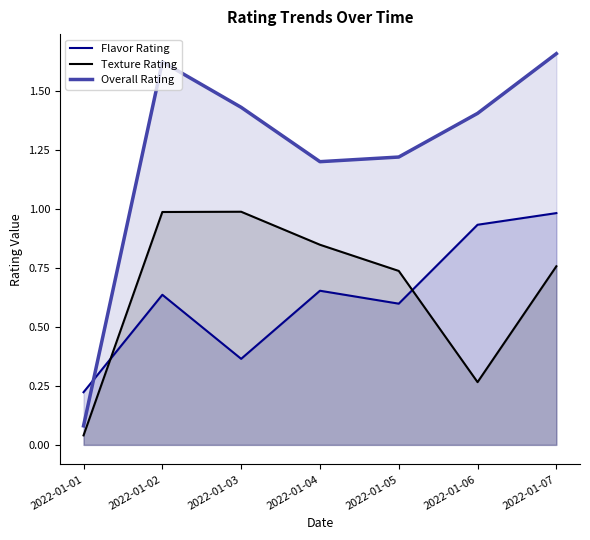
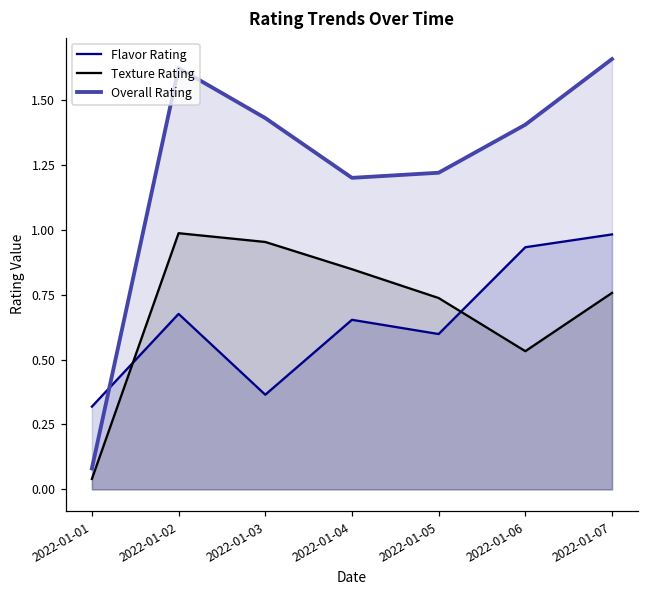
Flavor Rating, 2022-01-01: 0.22 -> 0.32
Flavor Rating, 2022-01-02: 0.64 -> 0.68
Texture Rating, 2022-01-03: 0.99 -> 0.95
Texture Rating, 2022-01-06: 0.27 -> 0.53
